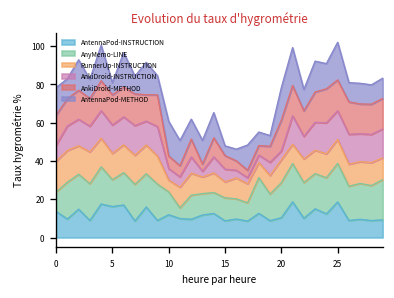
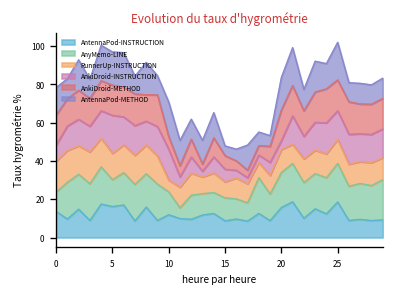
AnkiDroid-INSTRUCTION, 5: 15 -> 20
AntennaPod-METHOD, 5: 6 -> 17
AnkiDroid-INSTRUCTION, 10: 6 -> 16
AntennaPod-INSTRUCTION, 20: 10 -> 16
